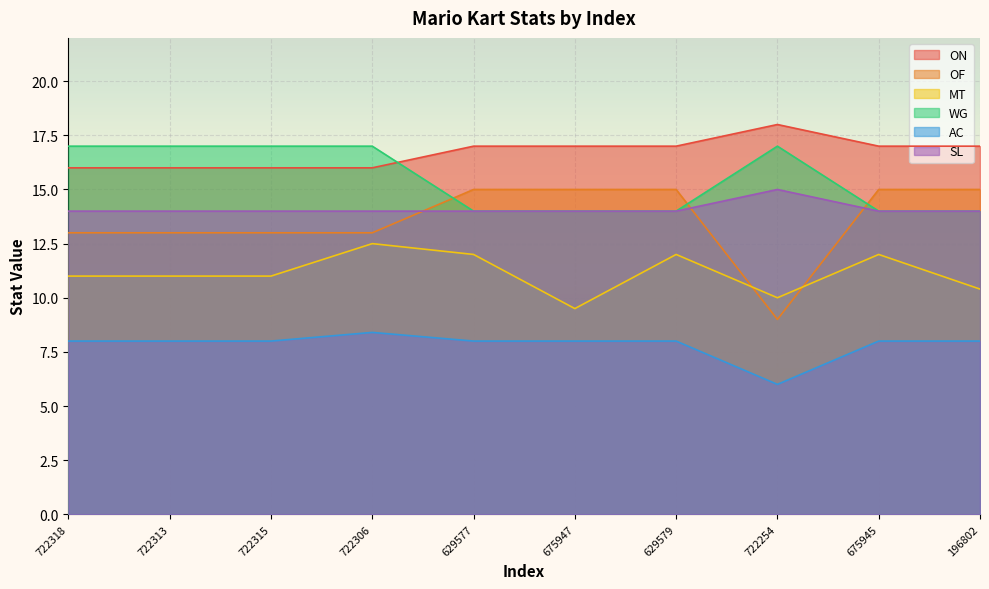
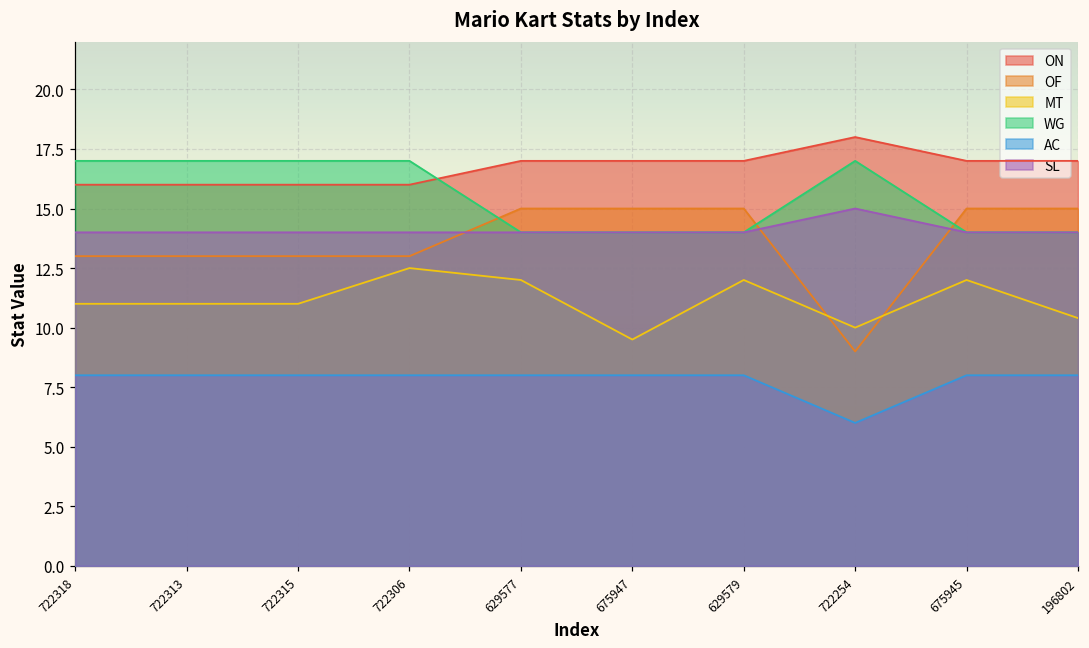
AC, 722306: 8.4 -> 8.0
